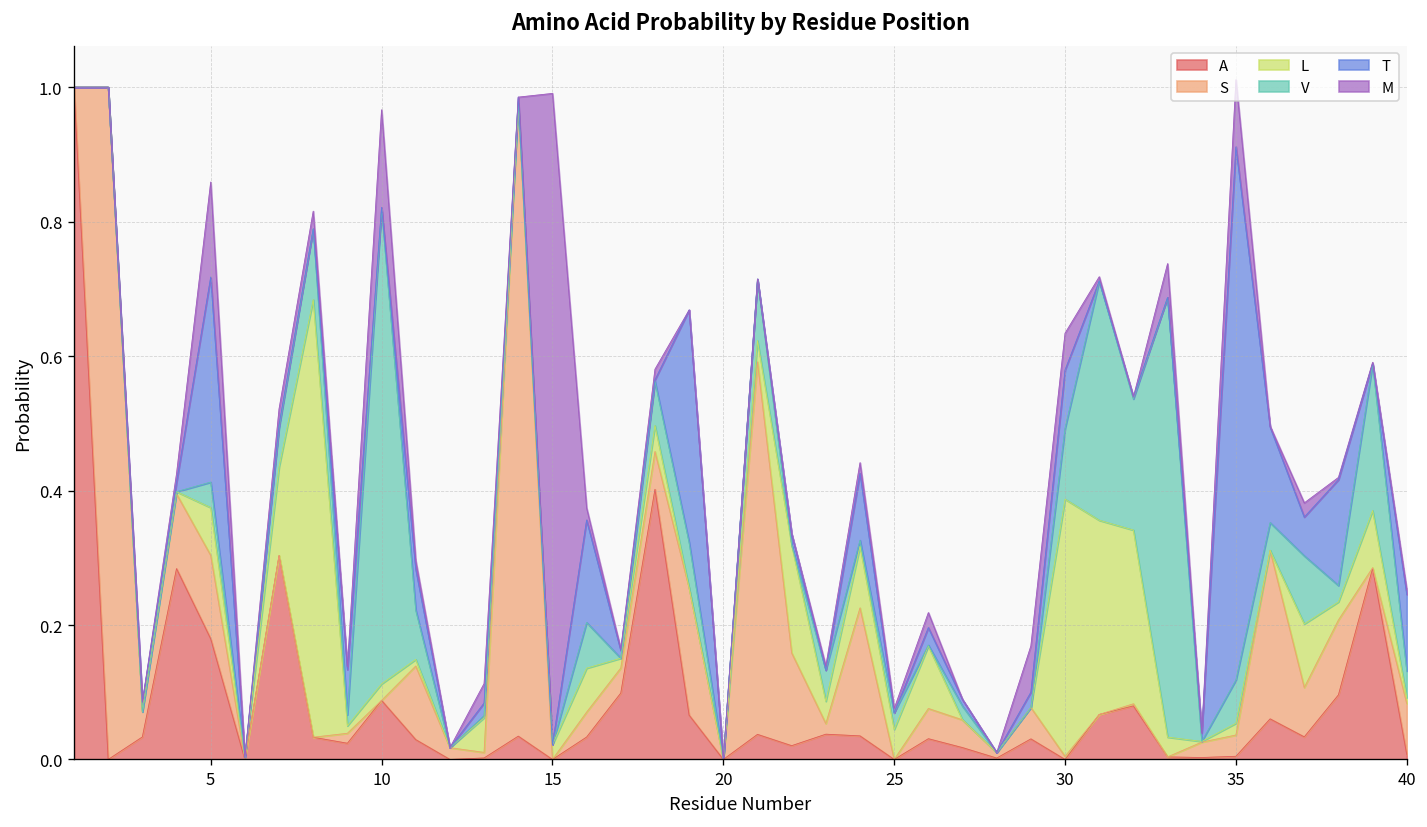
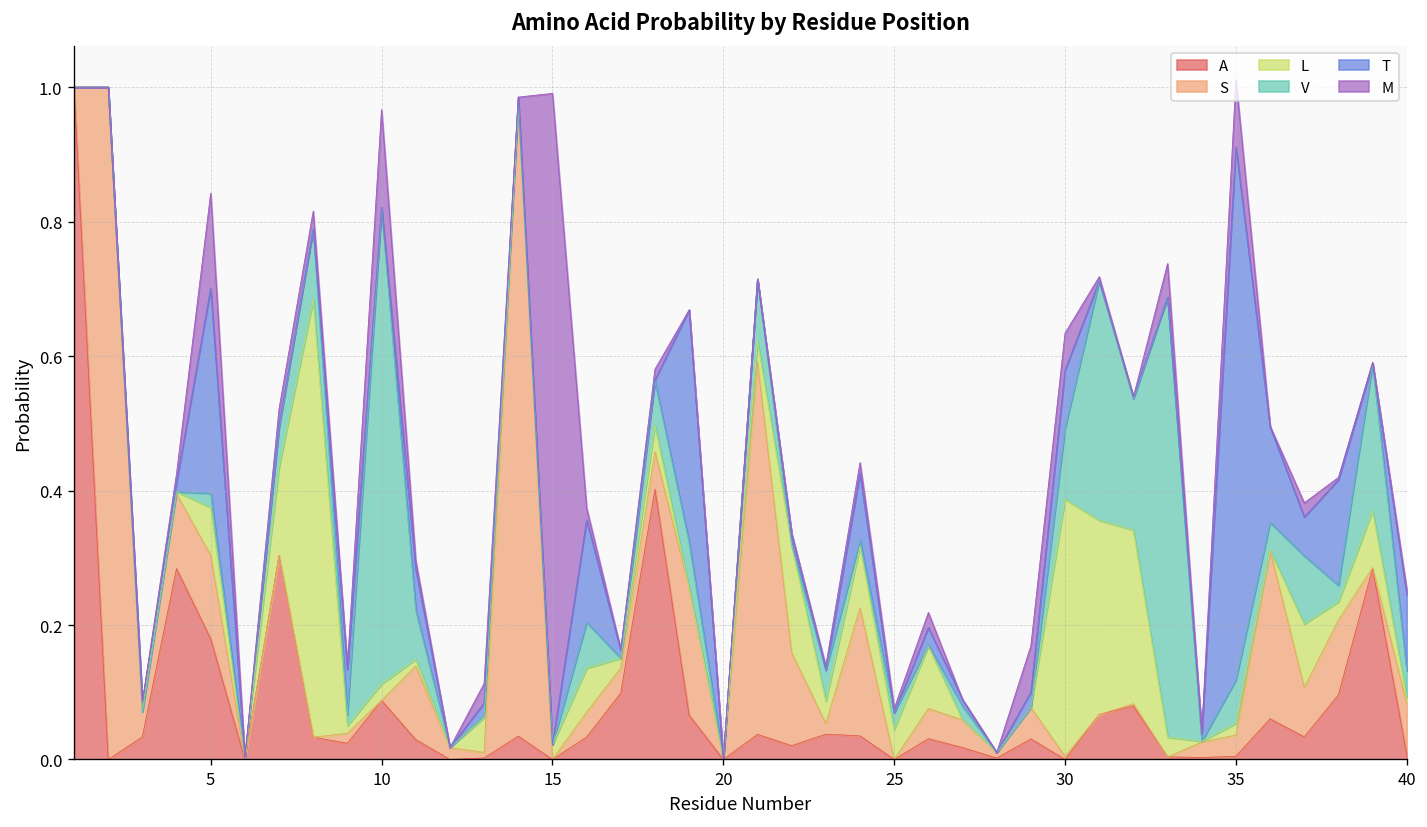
V, 5: 0.04 -> 0.02
